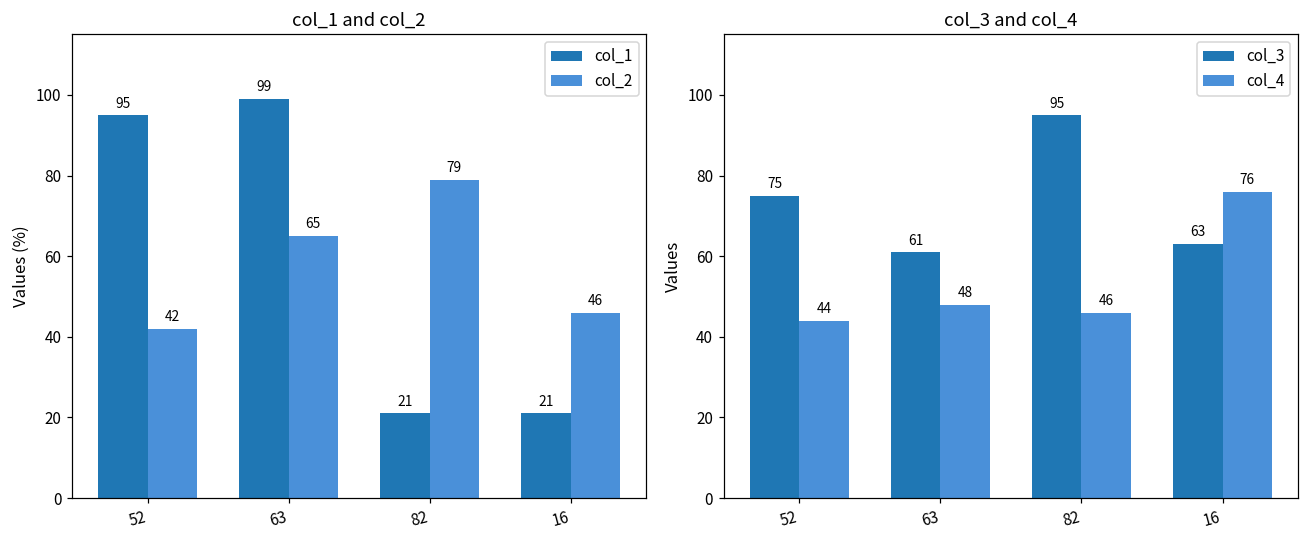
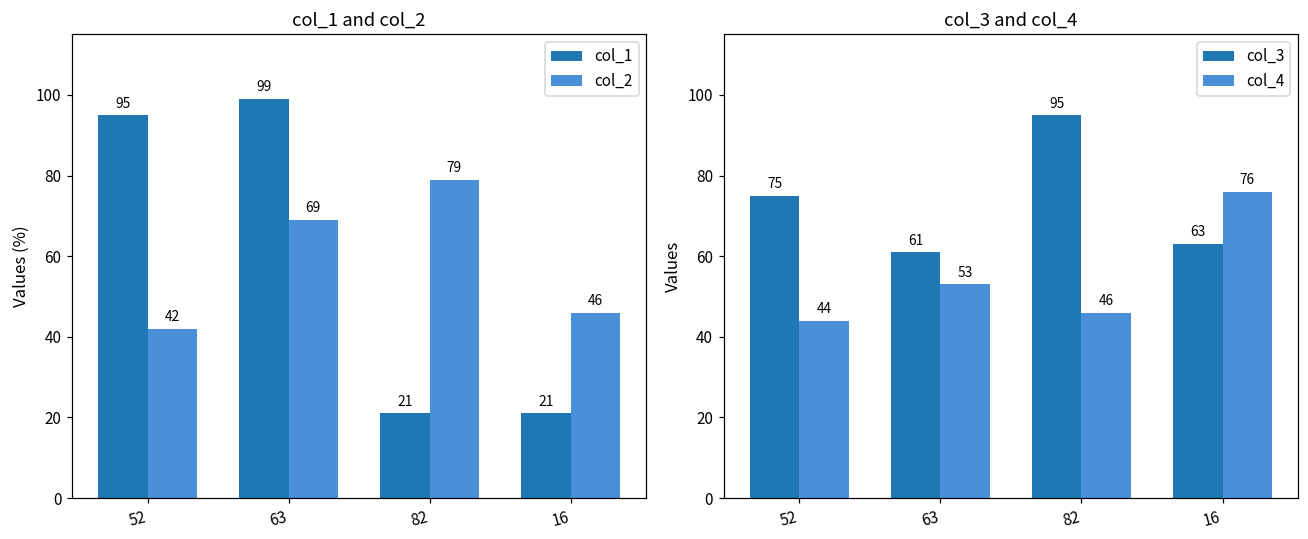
col_1 and col_2, col_2, 63: 65 -> 69
col_3 and col_4, col_4, 63: 48 -> 53
